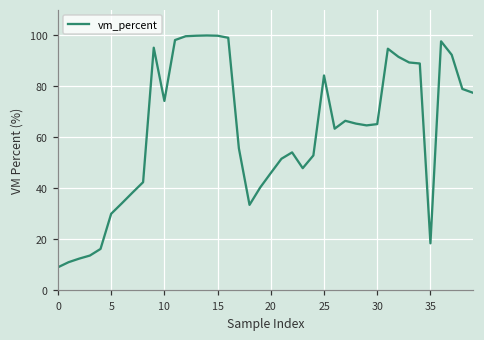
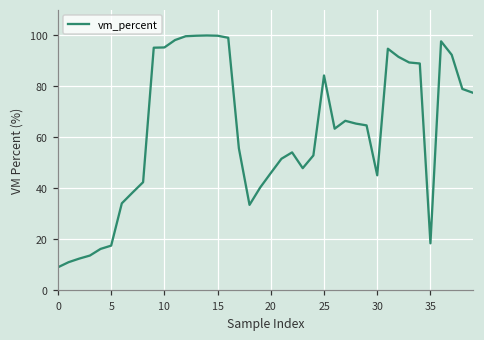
5: 30 -> 18
10: 74 -> 95
30: 65 -> 45
